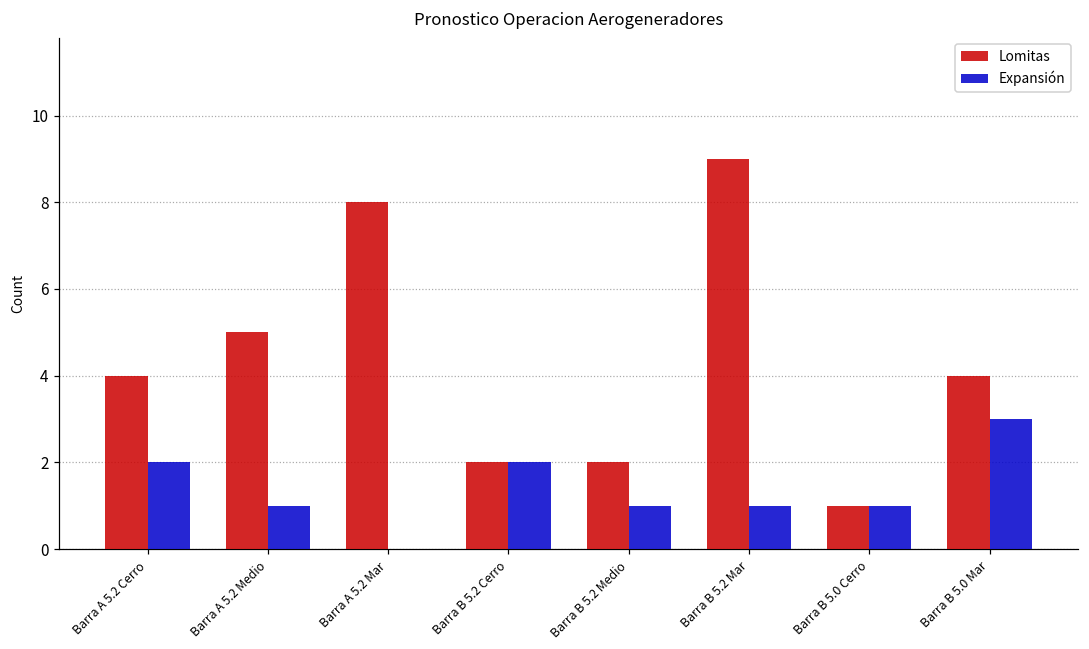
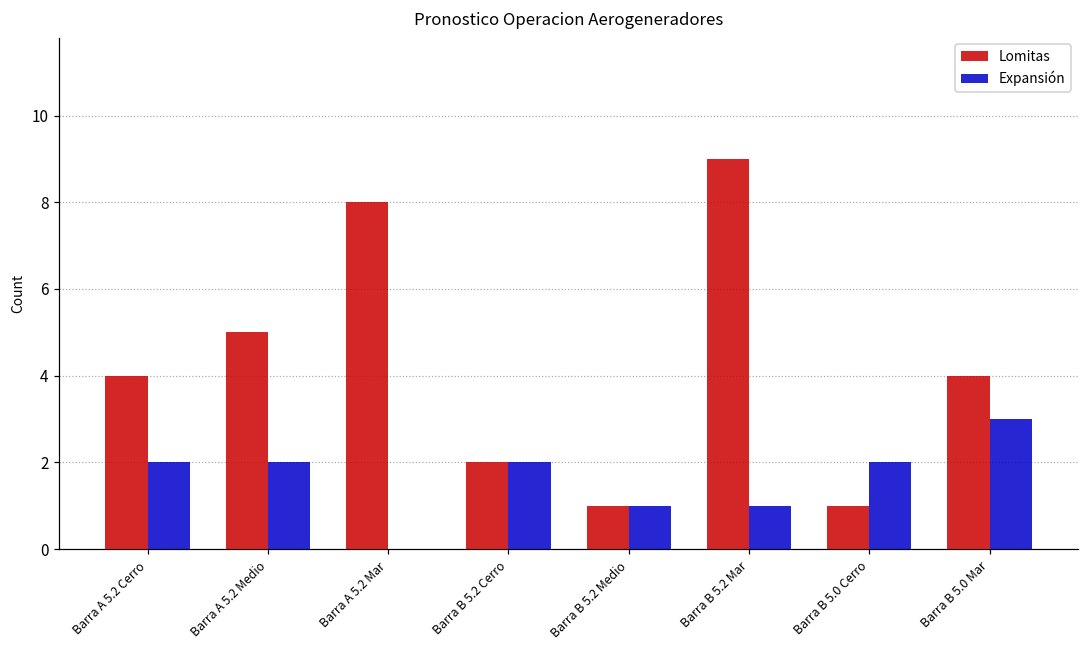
Expansión, Barra A 5.2 Medio: 1 -> 2
Lomitas, Barra B 5.2 Medio: 2 -> 1
Expansión, Barra B 5.0 Cerro: 1 -> 2
